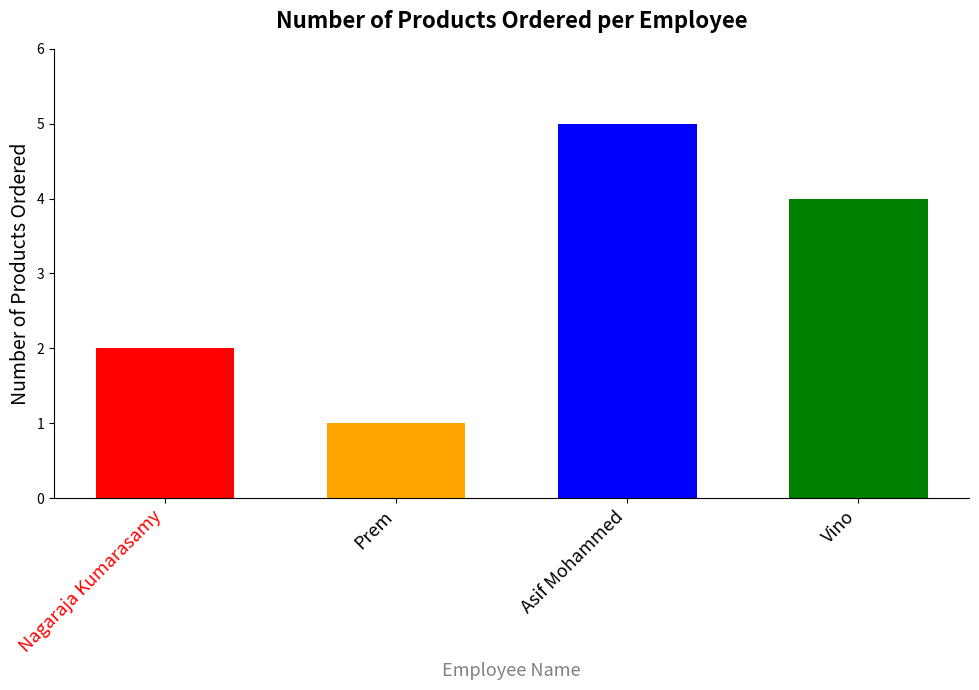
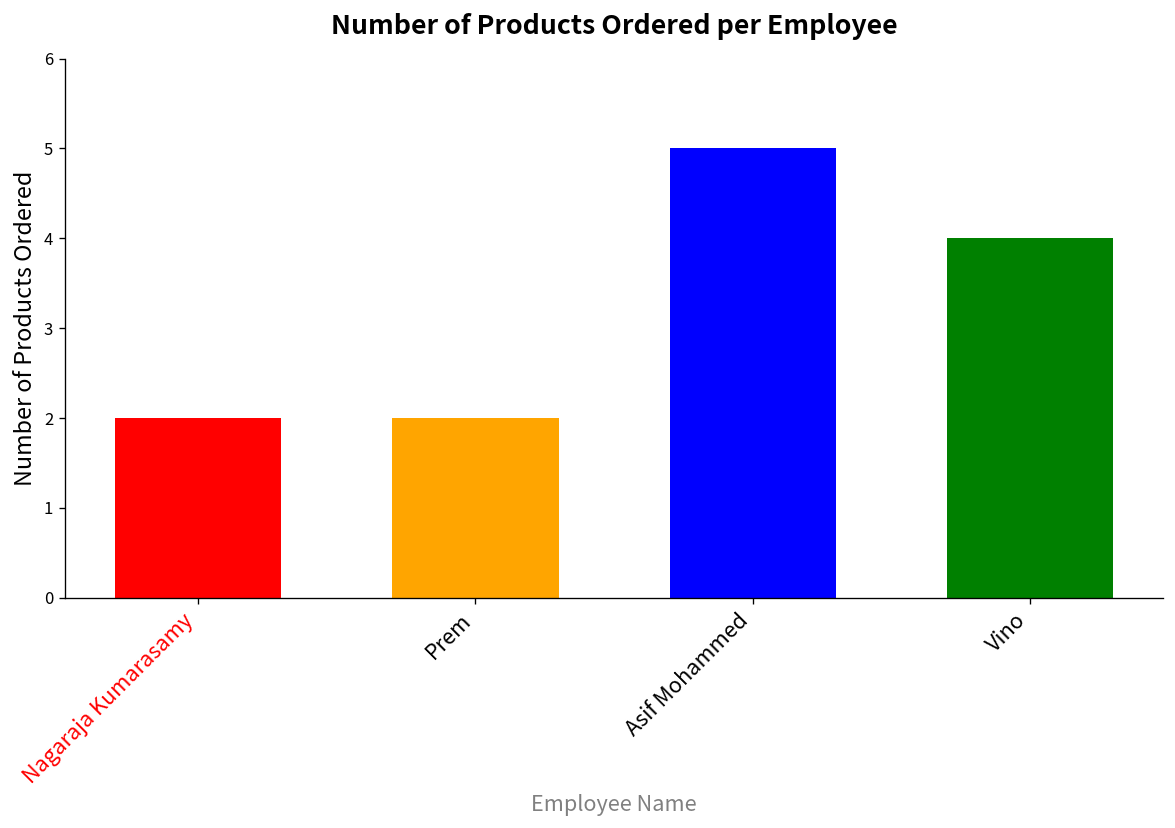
Prem: 1 -> 2
